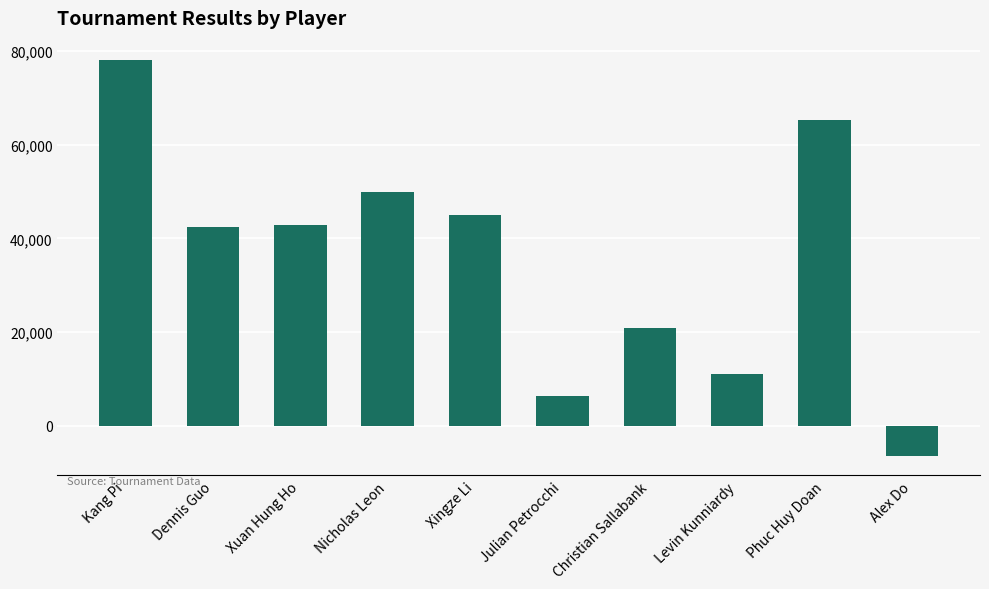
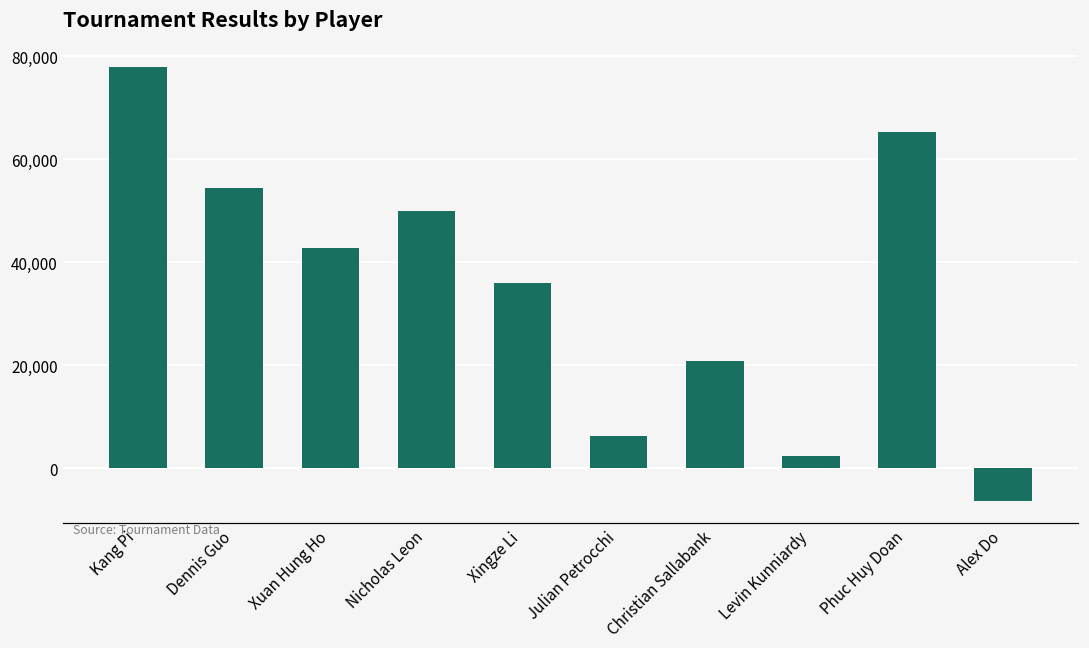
Dennis Guo: 43,000 -> 54,000
Xingze Li: 45,000 -> 36,000
Levin Kunniardy: 11,000 -> 2,000
